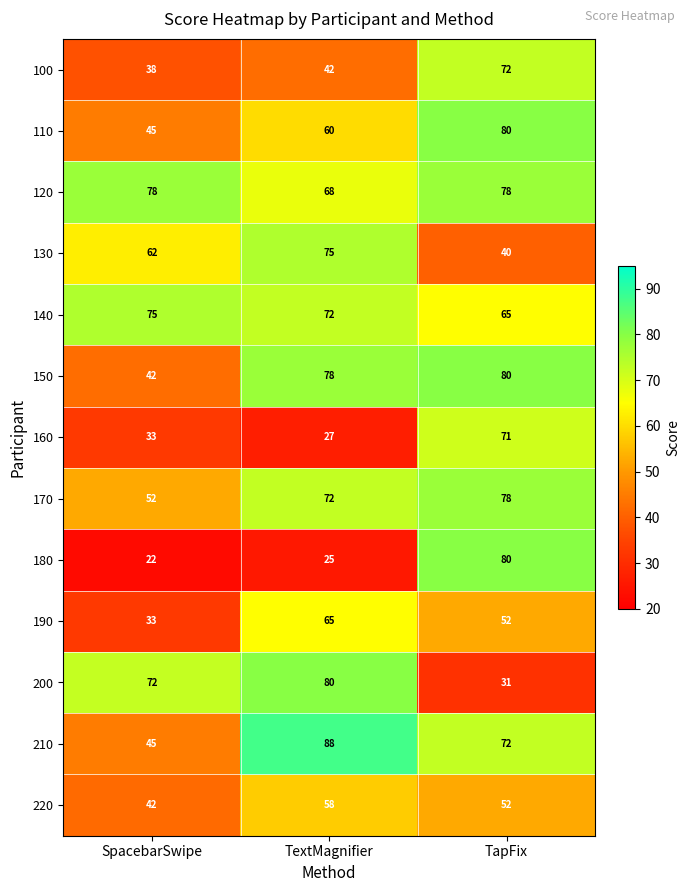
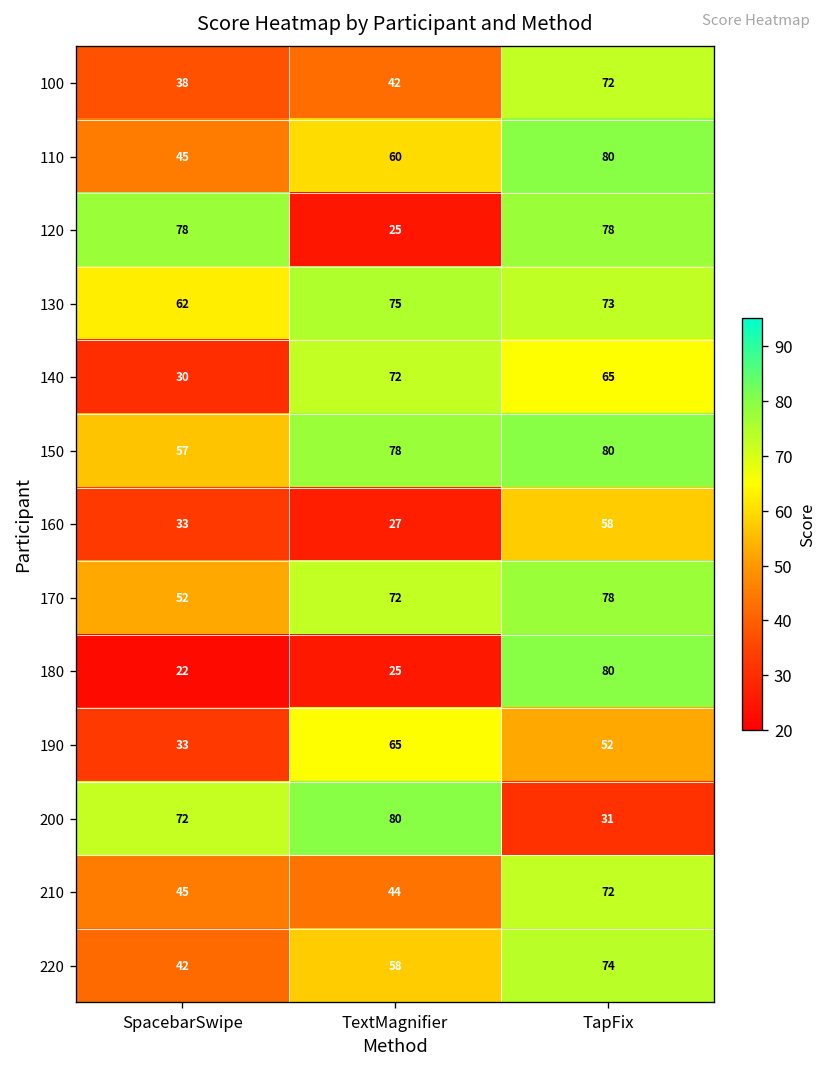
120, TextMagnifier: 68 -> 25
130, TapFix: 40 -> 73
140, SpacebarSwipe: 75 -> 30
150, SpacebarSwipe: 42 -> 57
160, TapFix: 71 -> 58
210, TextMagnifier: 88 -> 44
220, TapFix: 52 -> 74
